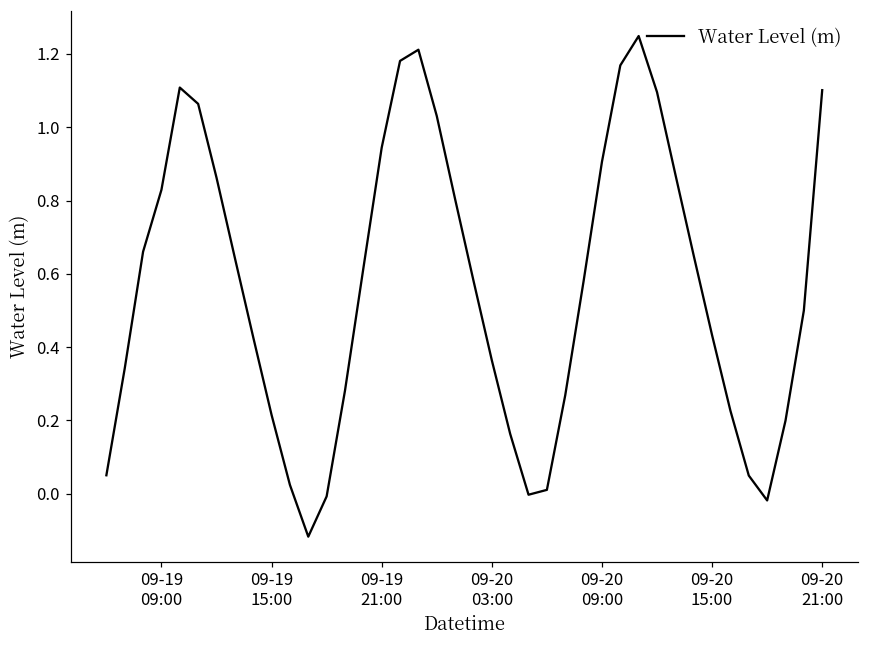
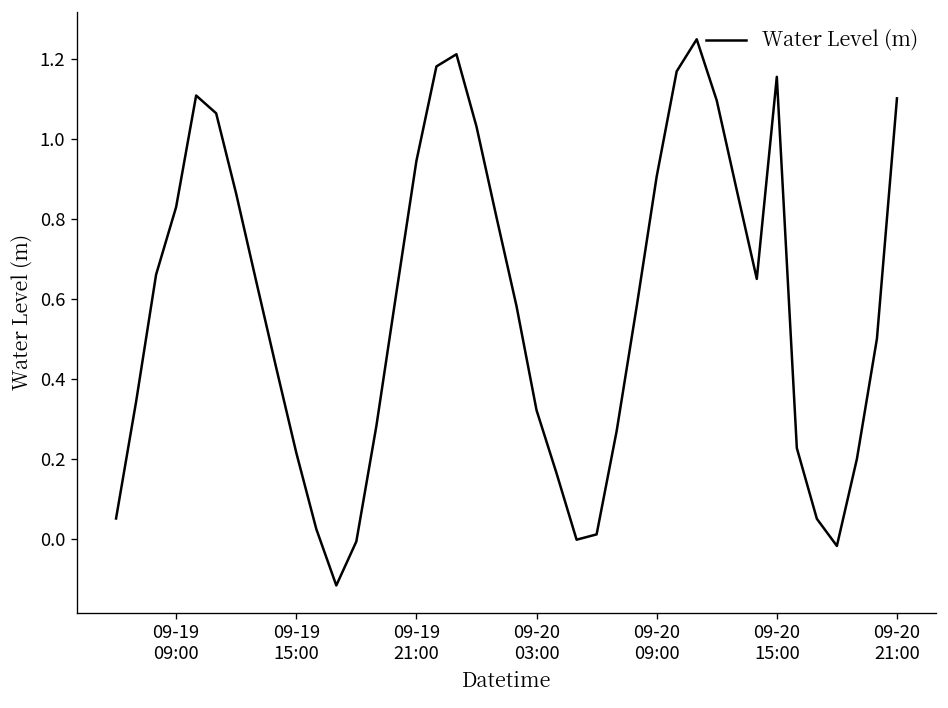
09-20 03:00: 0.36 -> 0.32
09-20 15:00: 0.43 -> 1.16
